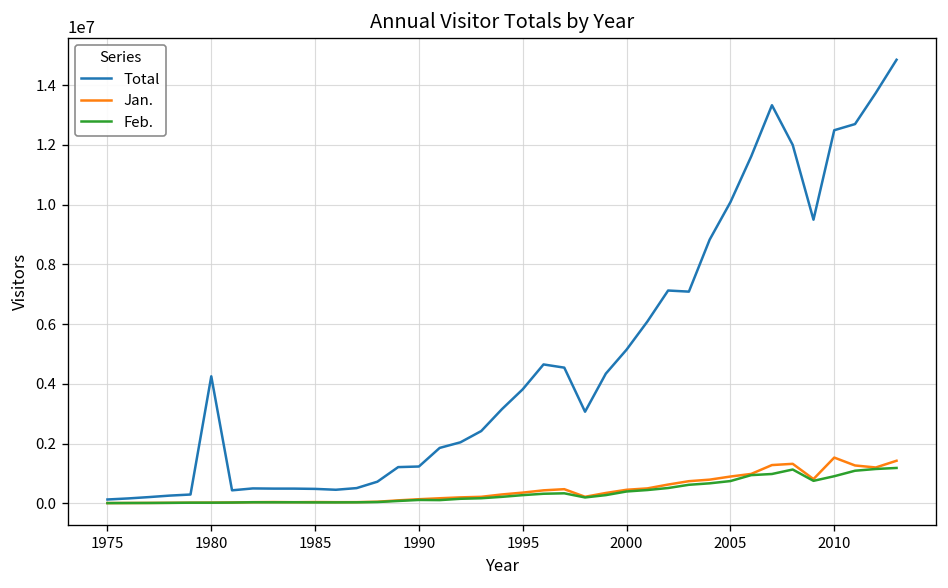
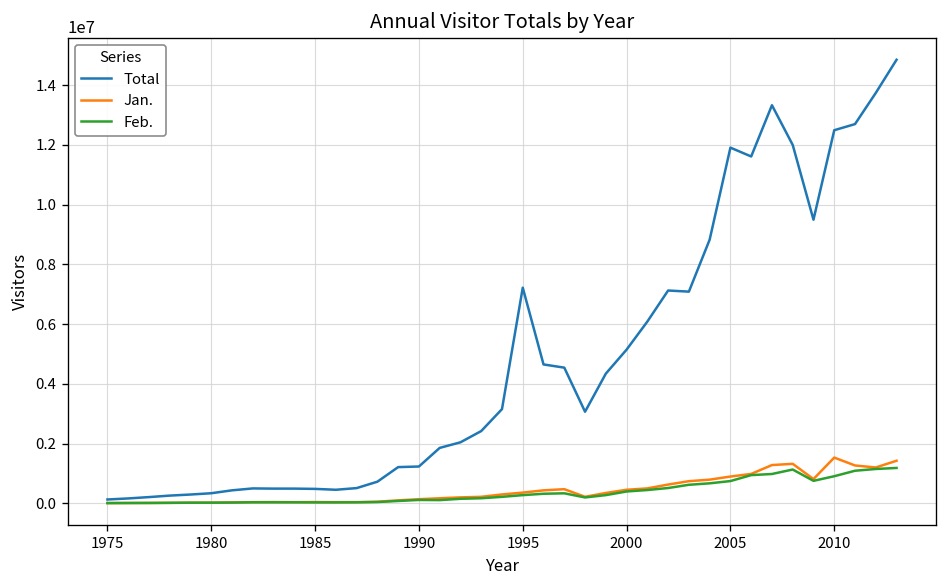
Total, 1980: 4300000 -> 300000
Total, 1995: 3800000 -> 7200000
Total, 2005: 10100000 -> 11900000
